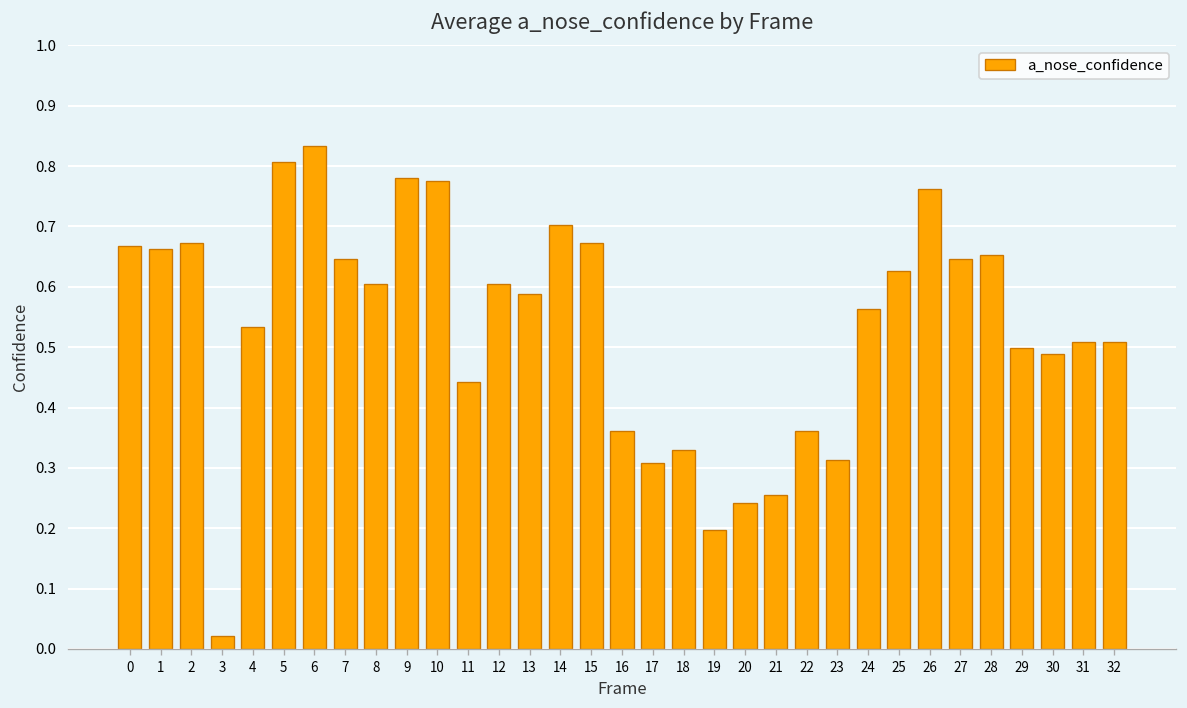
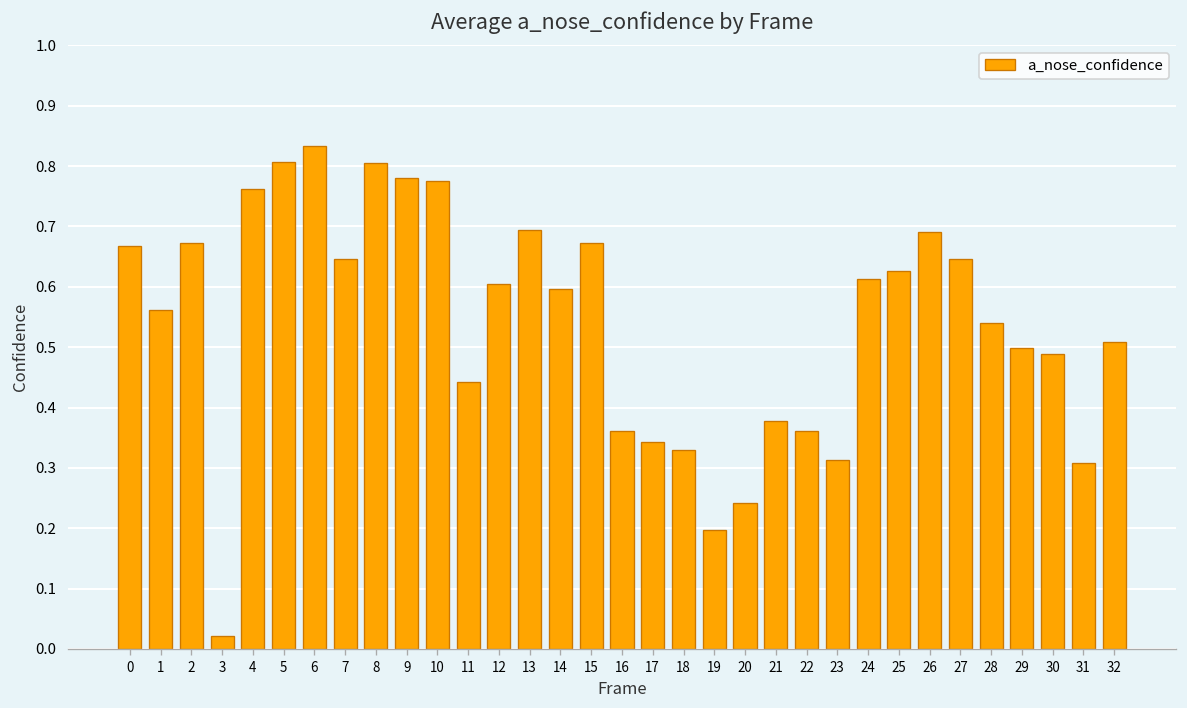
1: 0.66 -> 0.56
4: 0.53 -> 0.76
8: 0.61 -> 0.81
13: 0.59 -> 0.69
14: 0.70 -> 0.60
17: 0.31 -> 0.34
21: 0.26 -> 0.38
24: 0.56 -> 0.61
26: 0.76 -> 0.69
28: 0.65 -> 0.54
31: 0.51 -> 0.31
